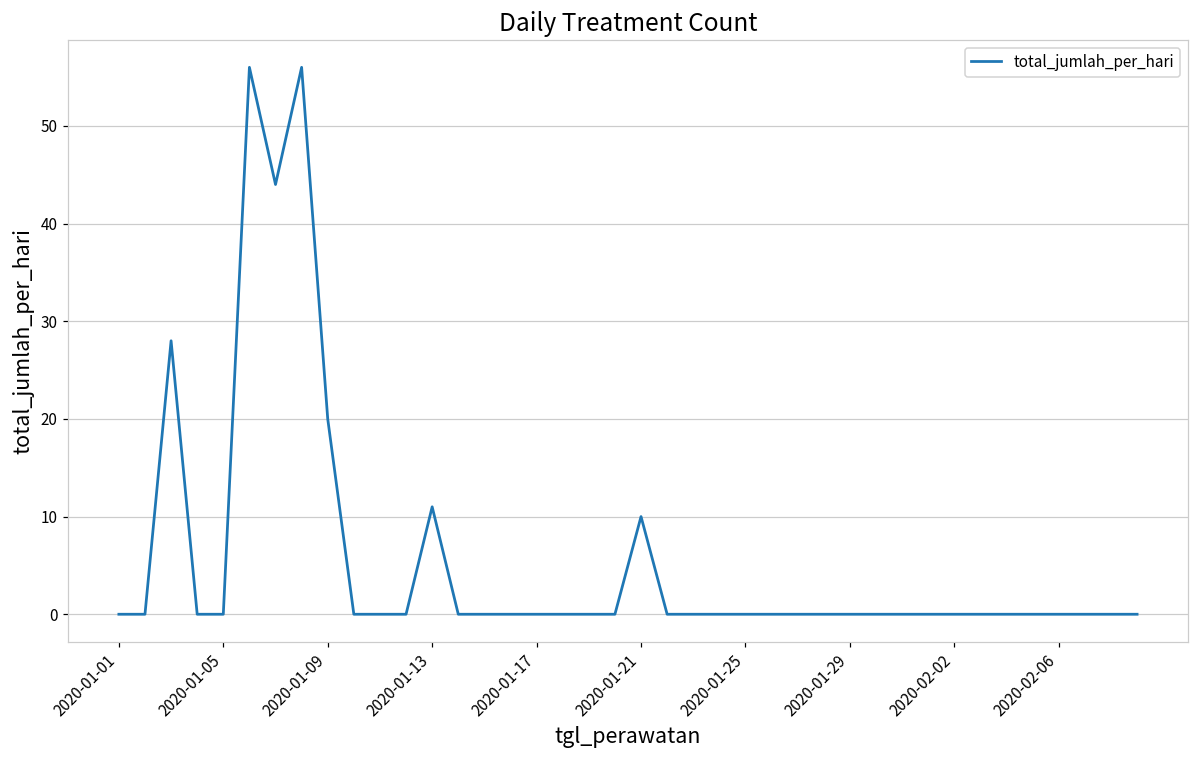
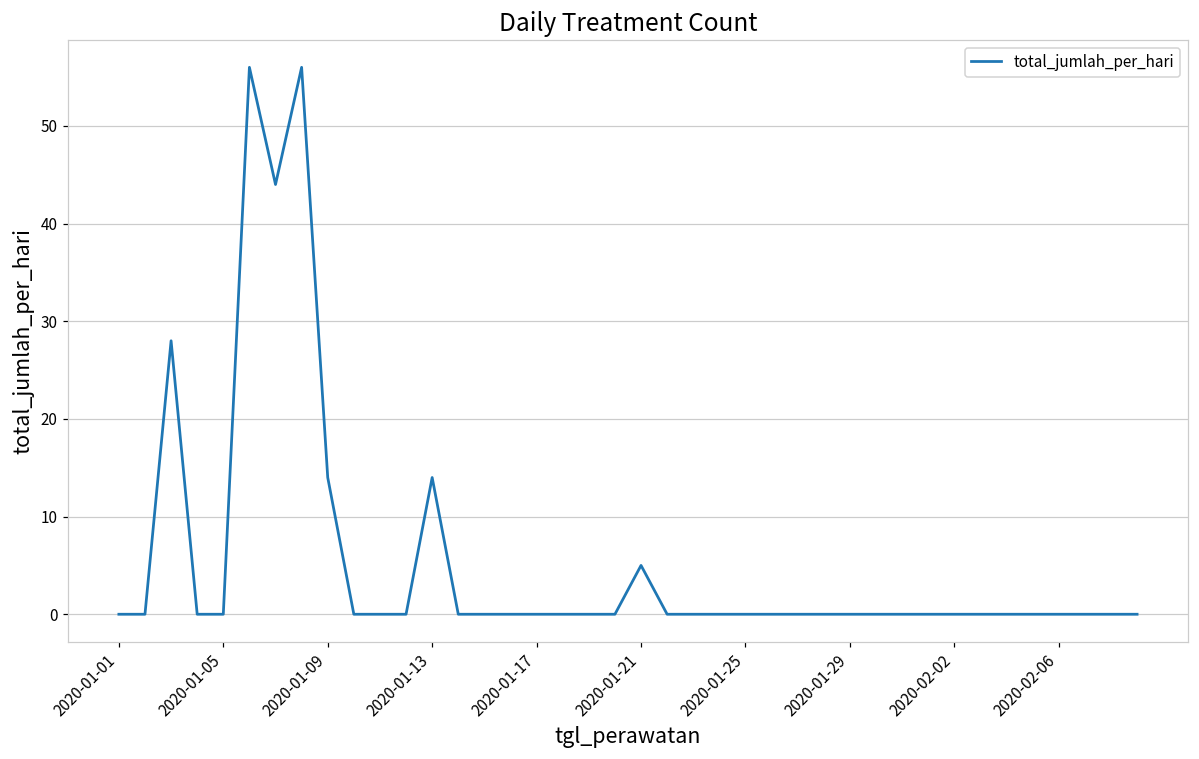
2020-01-09: 20 -> 14
2020-01-13: 11 -> 14
2020-01-21: 10 -> 5
